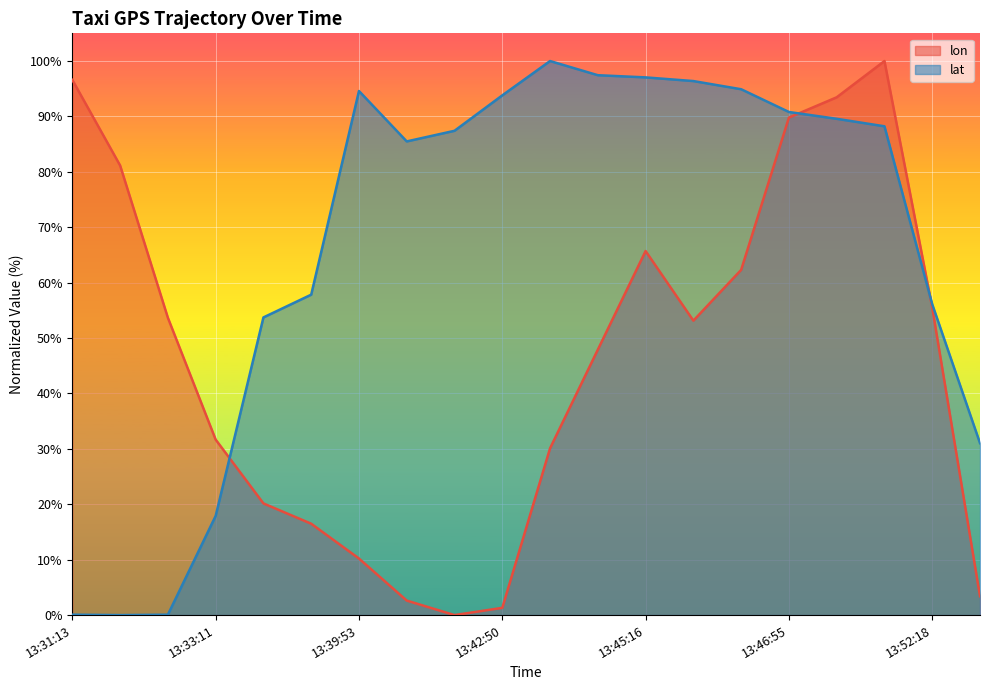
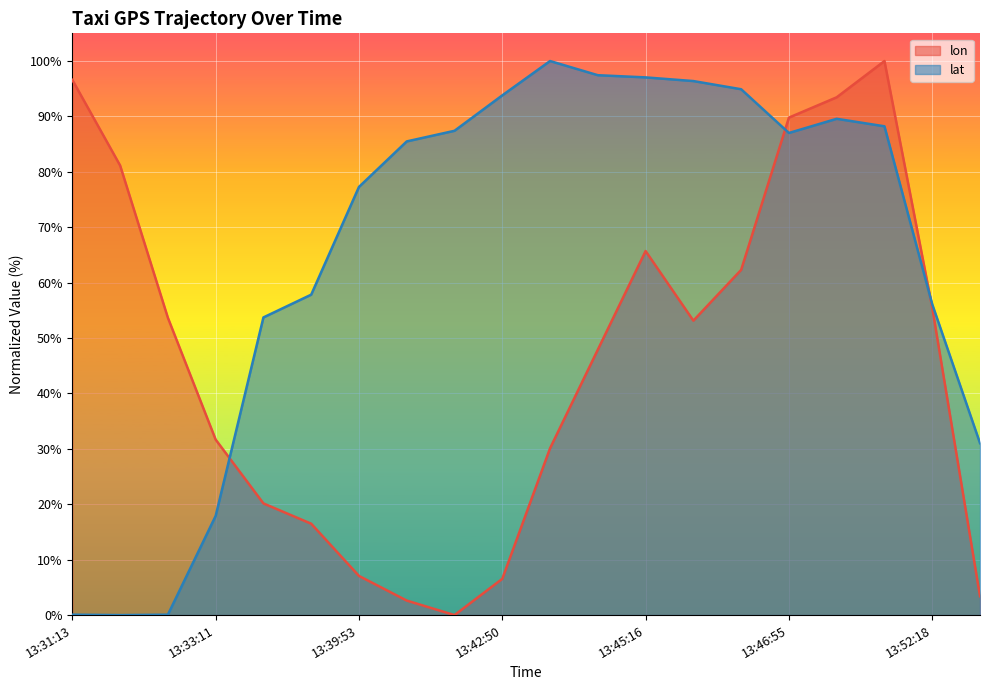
lon, 13:39:53: 10% -> 7%
lat, 13:39:53: 95% -> 77%
lon, 13:42:50: 1% -> 7%
lat, 13:46:55: 91% -> 87%
